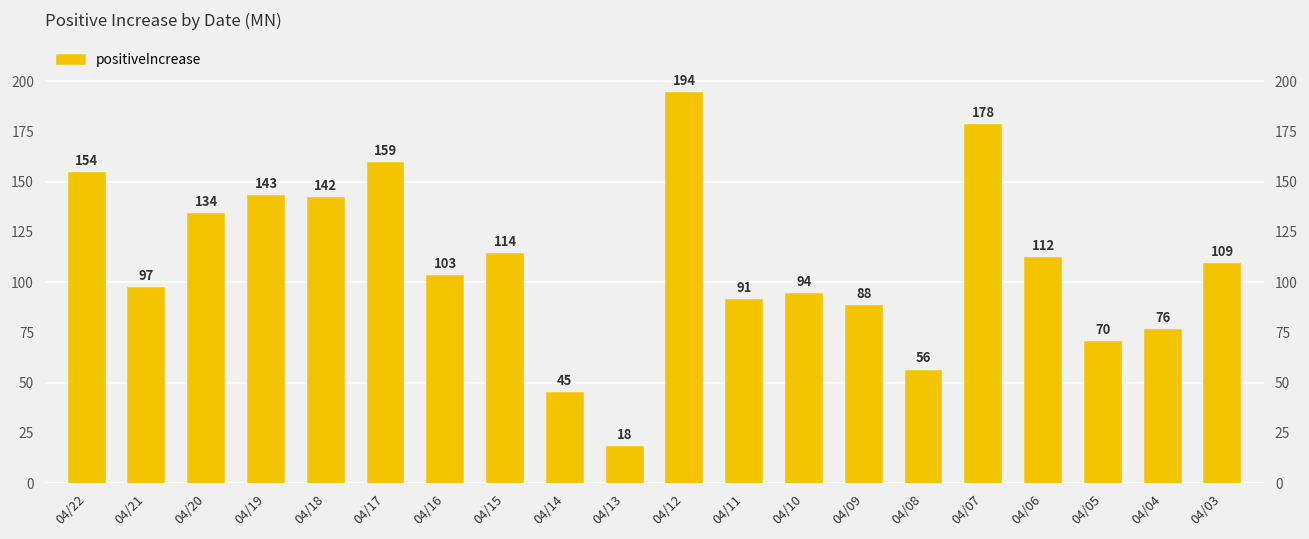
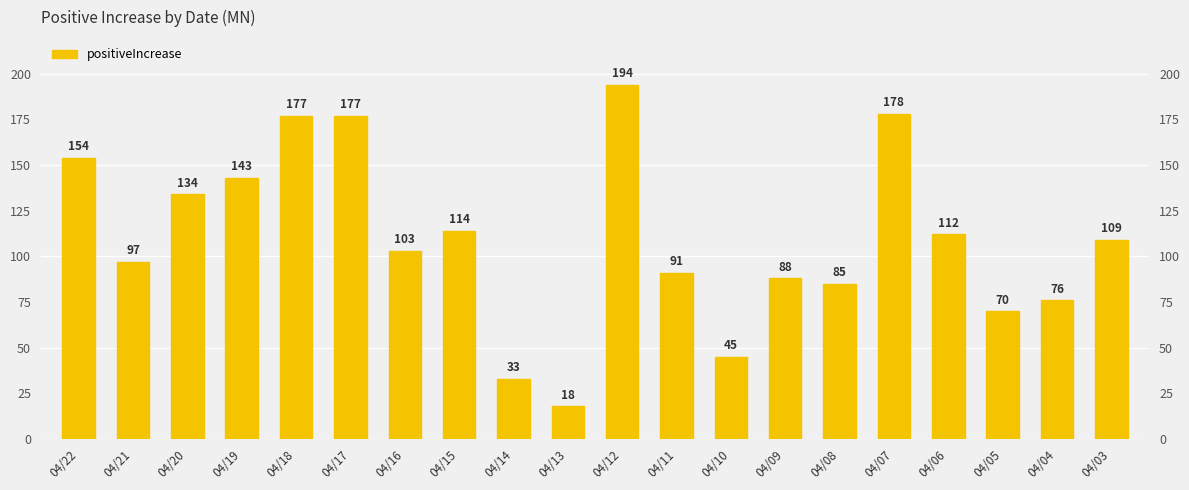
04/18: 142 -> 177
04/17: 159 -> 177
04/14: 45 -> 33
04/10: 94 -> 45
04/08: 56 -> 85
